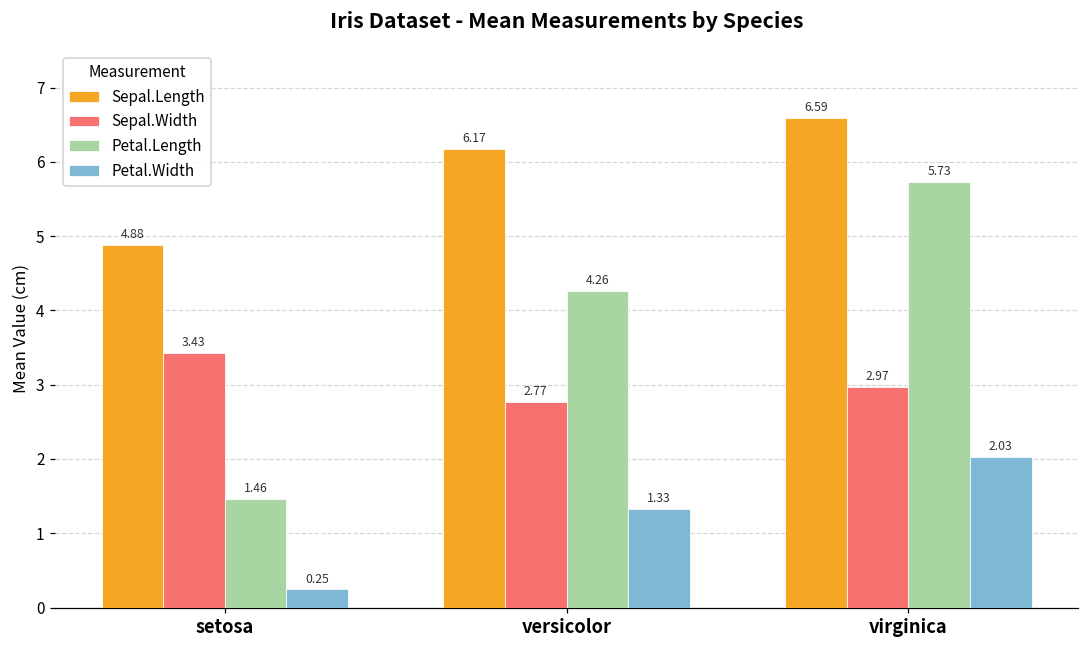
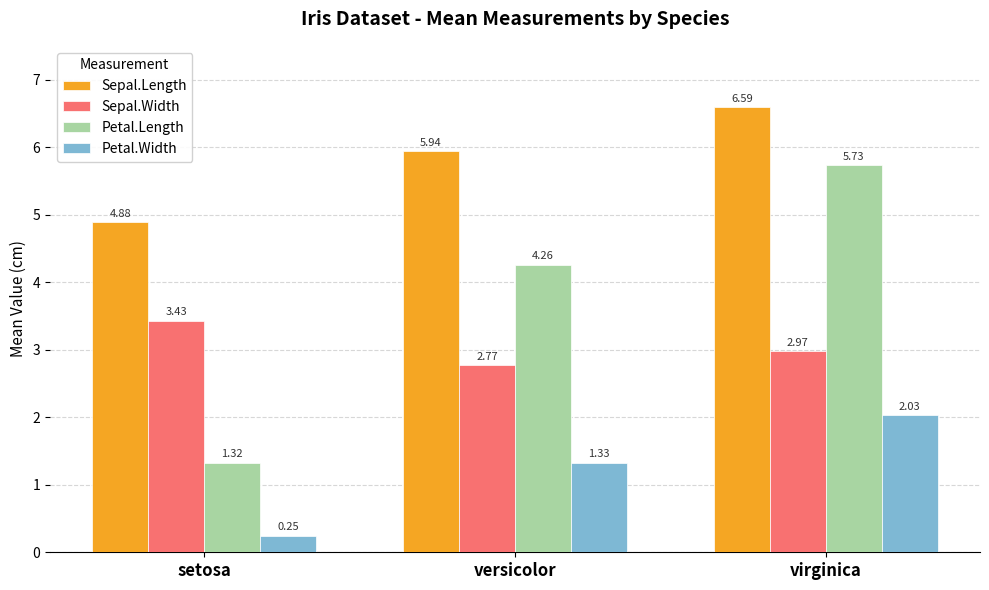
Petal.Length, setosa: 1.46 -> 1.32
Sepal.Length, versicolor: 6.17 -> 5.94
